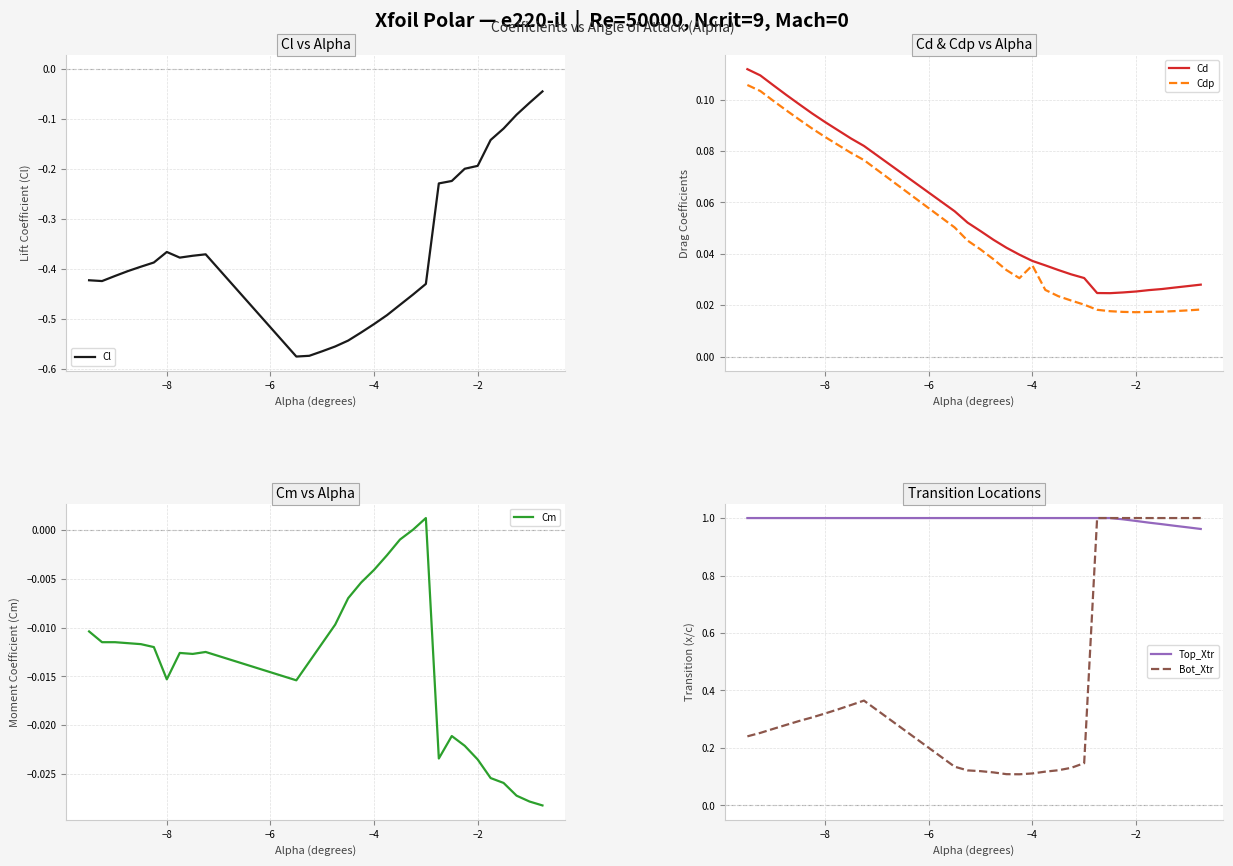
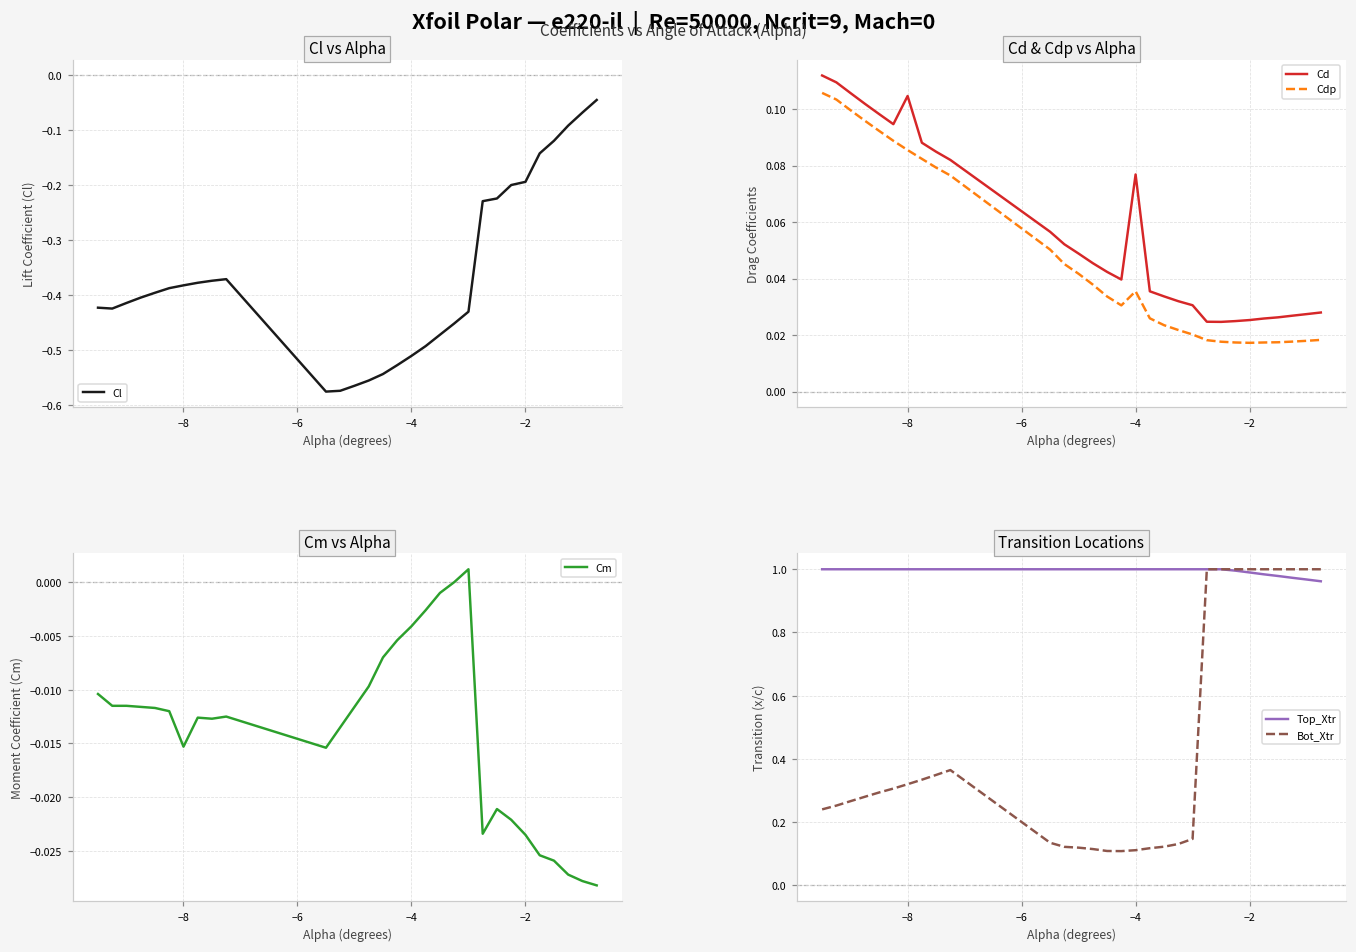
Cl vs Alpha, −8: -0.37 -> -0.38
Cd & Cdp vs Alpha, Cd, −8: 0.091 -> 0.105
Cd & Cdp vs Alpha, Cd, −4: 0.037 -> 0.077
